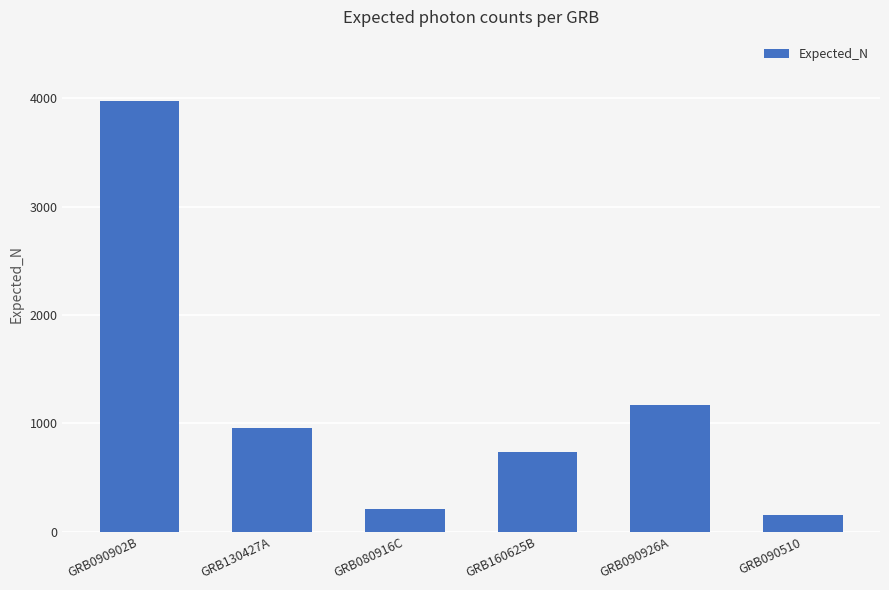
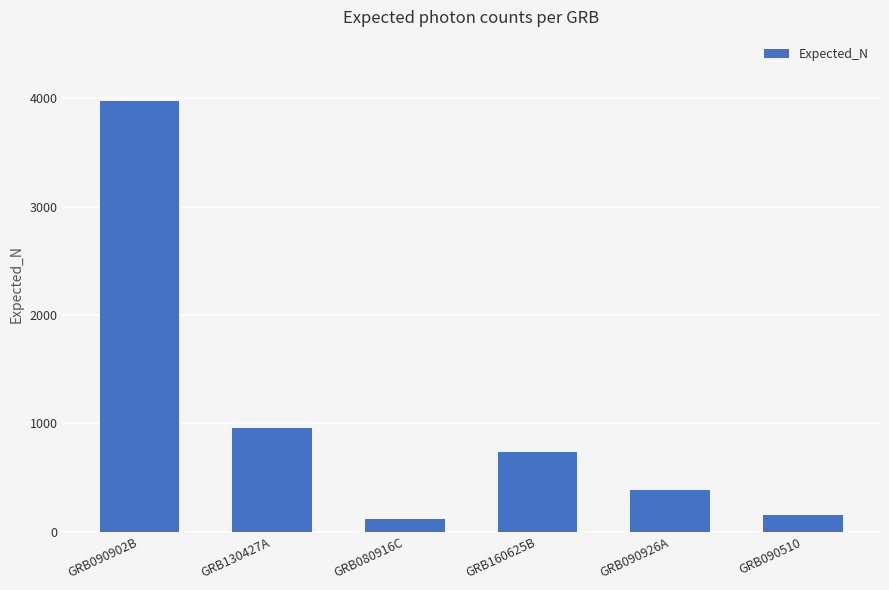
GRB080916C: 210 -> 120
GRB090926A: 1170 -> 380
